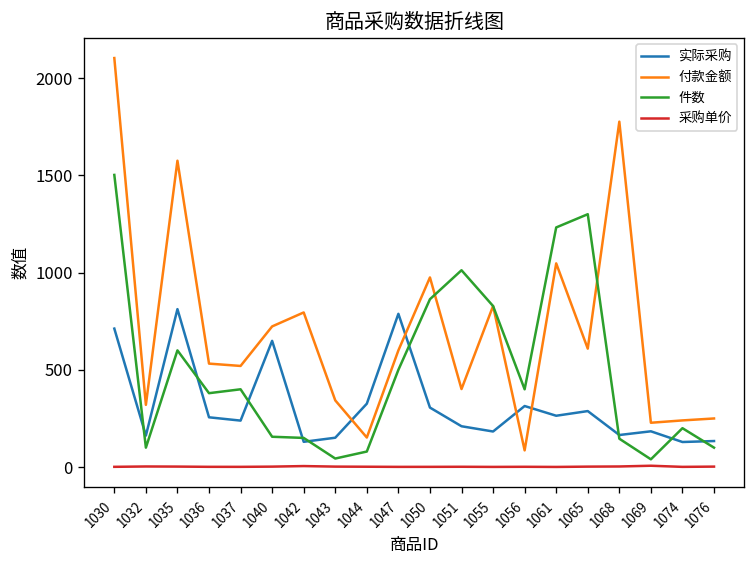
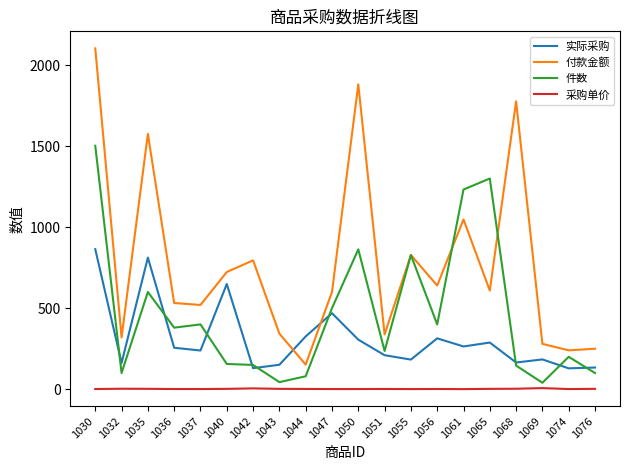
实际采购, 1030: 710 -> 860
实际采购, 1047: 790 -> 470
付款金额, 1050: 980 -> 1880
付款金额, 1051: 400 -> 340
件数, 1051: 1010 -> 240
付款金额, 1056: 90 -> 640
付款金额, 1069: 230 -> 280
